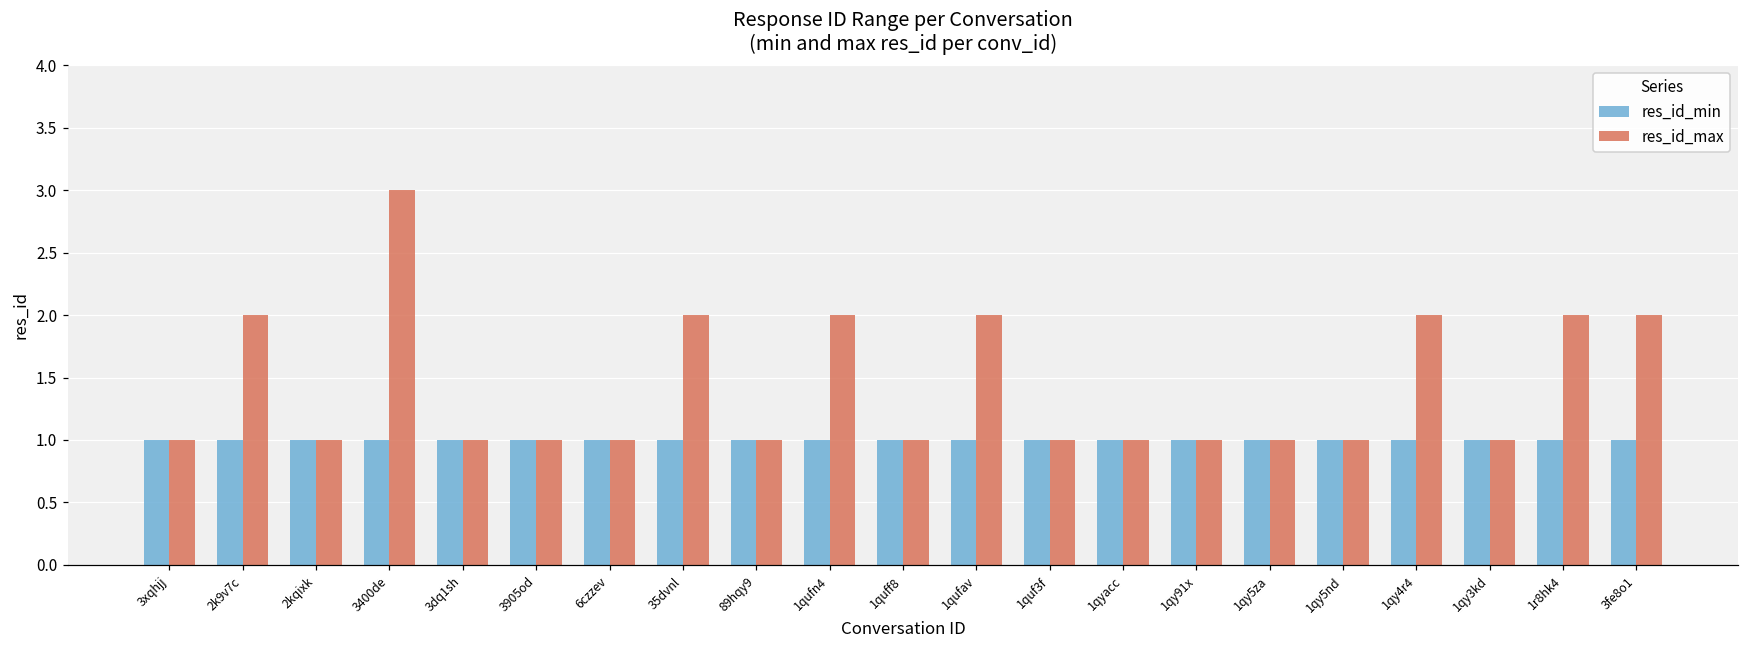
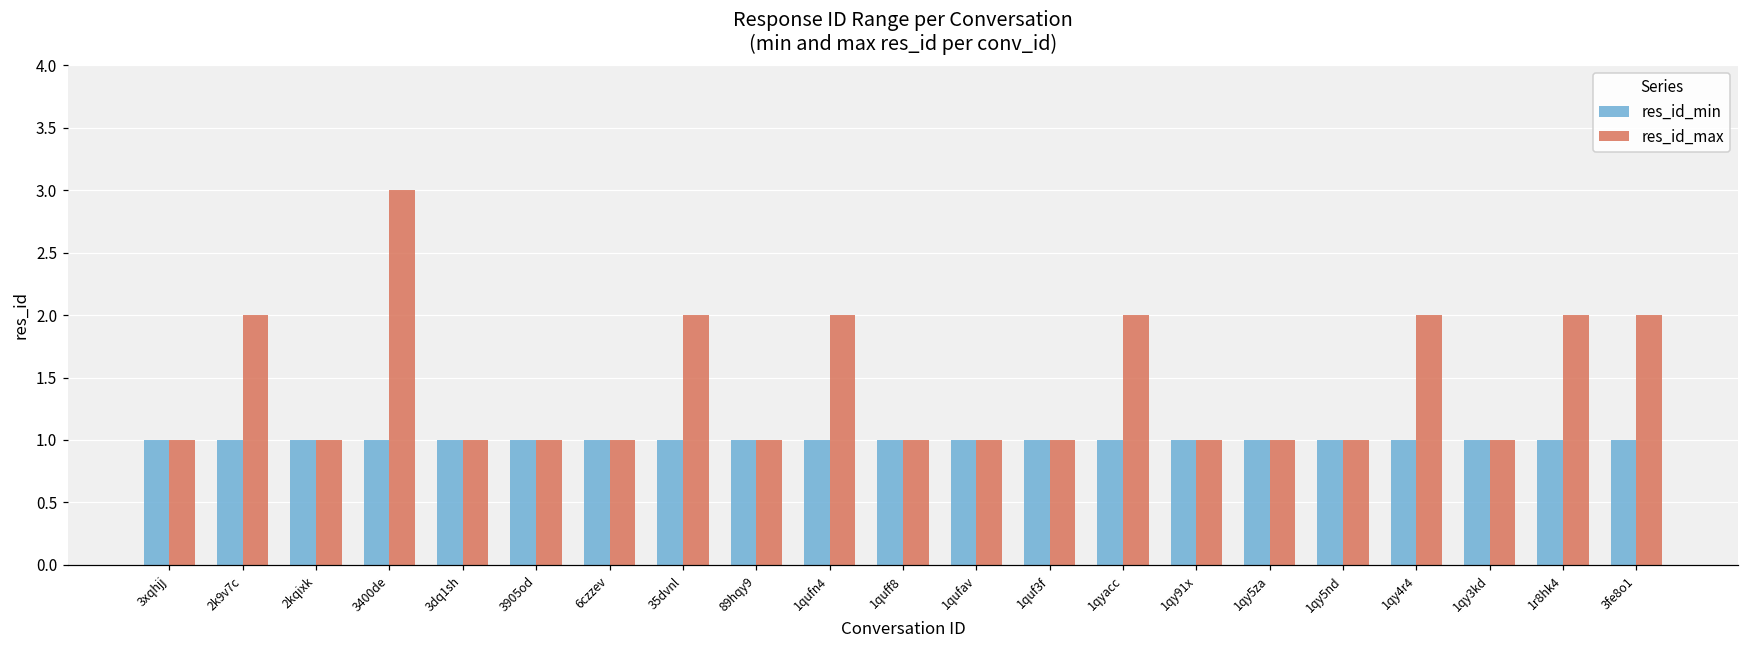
res_id_max, 1qufav: 2 -> 1
res_id_max, 1qyacc: 1 -> 2
